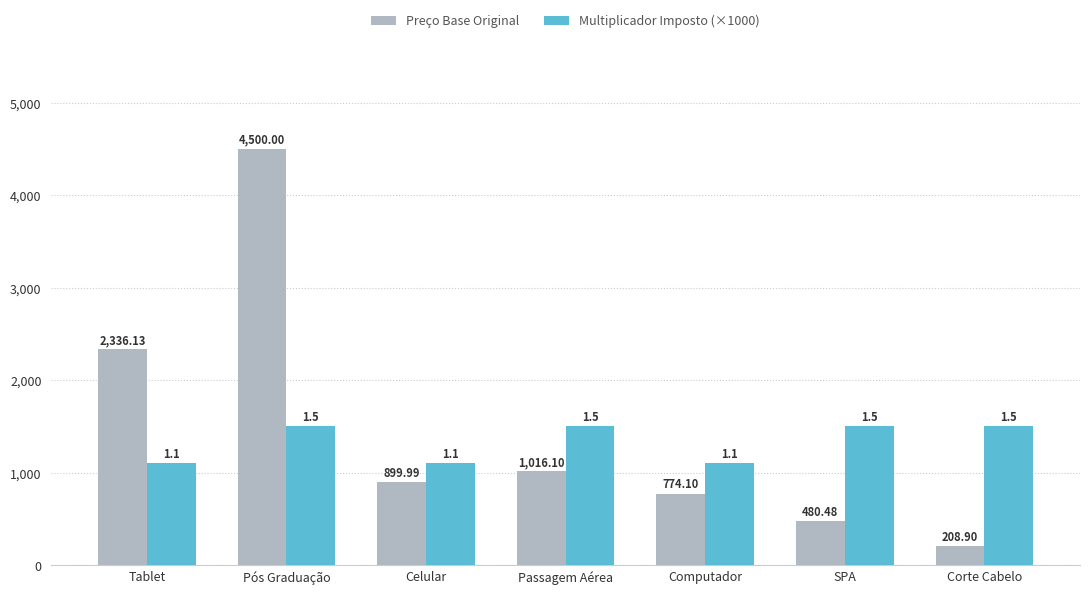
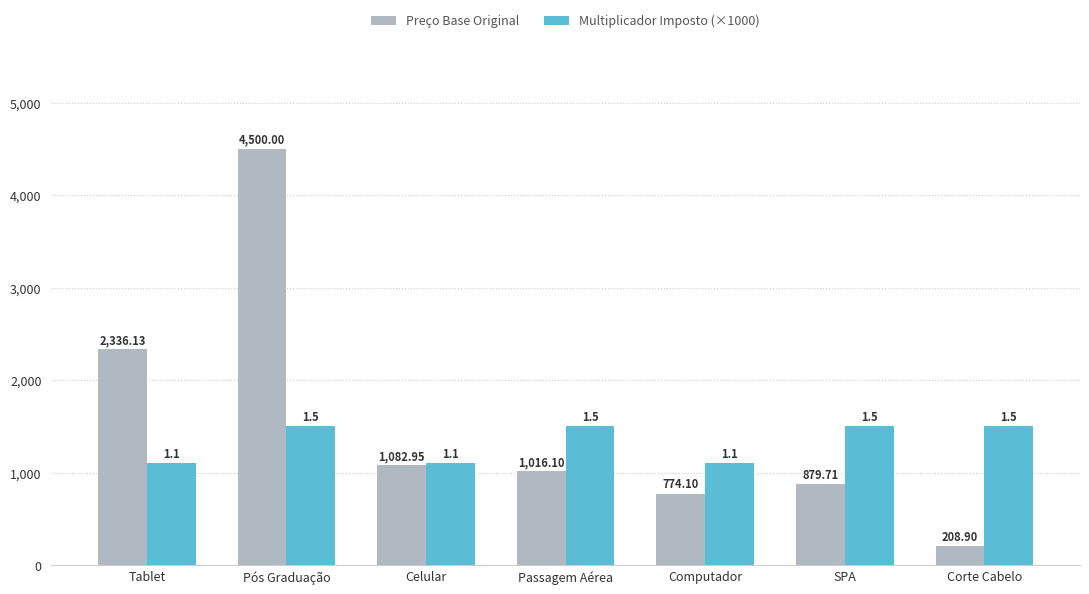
Preço Base Original, Celular: 899.99 -> 1,082.95
Preço Base Original, SPA: 480.48 -> 879.71
